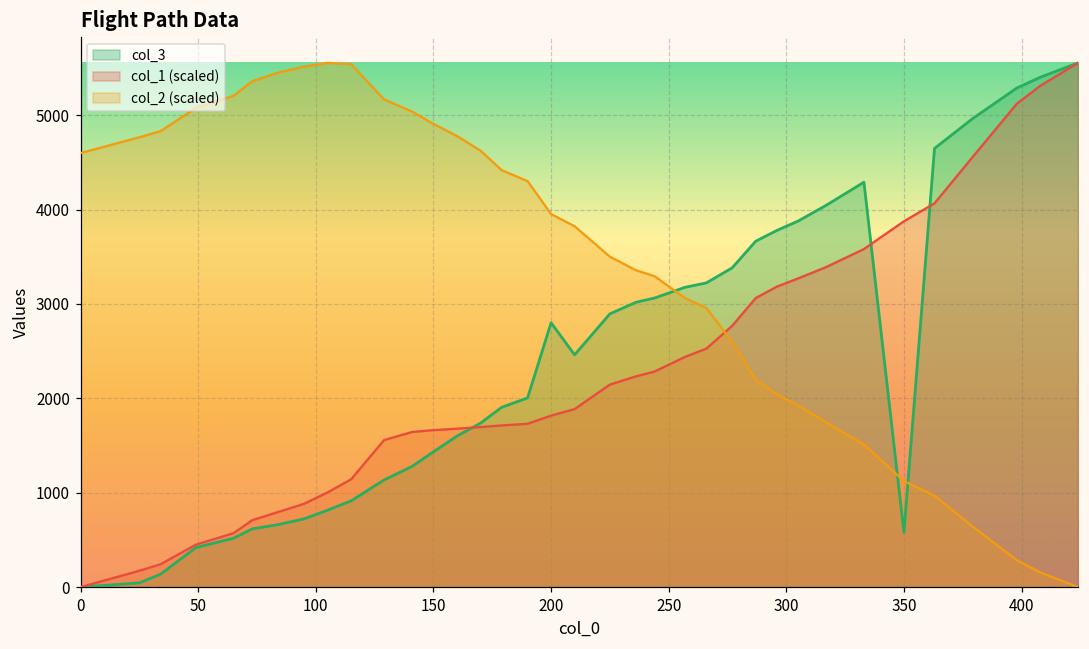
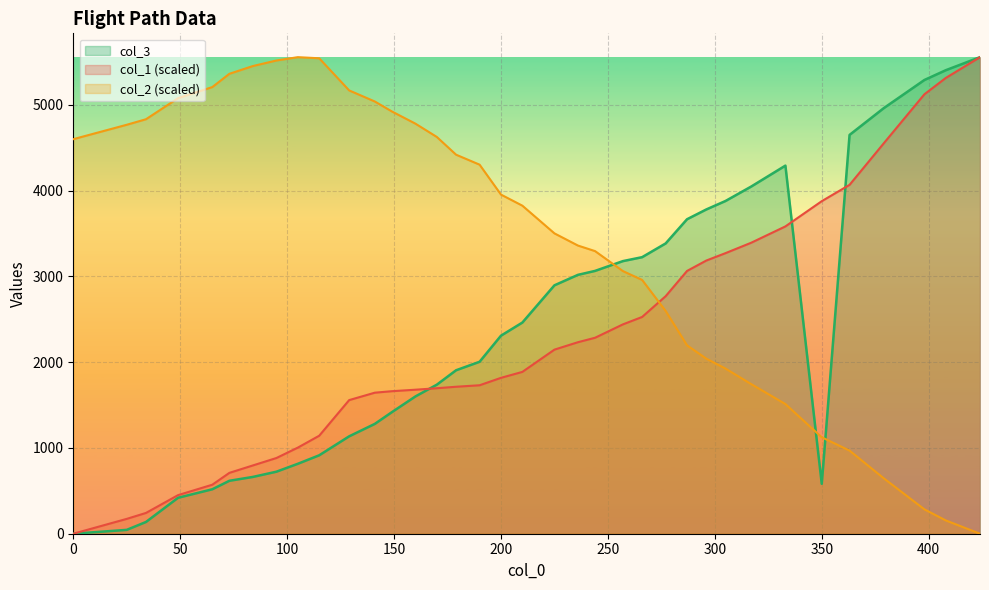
col_3, 200: 2800 -> 2300
